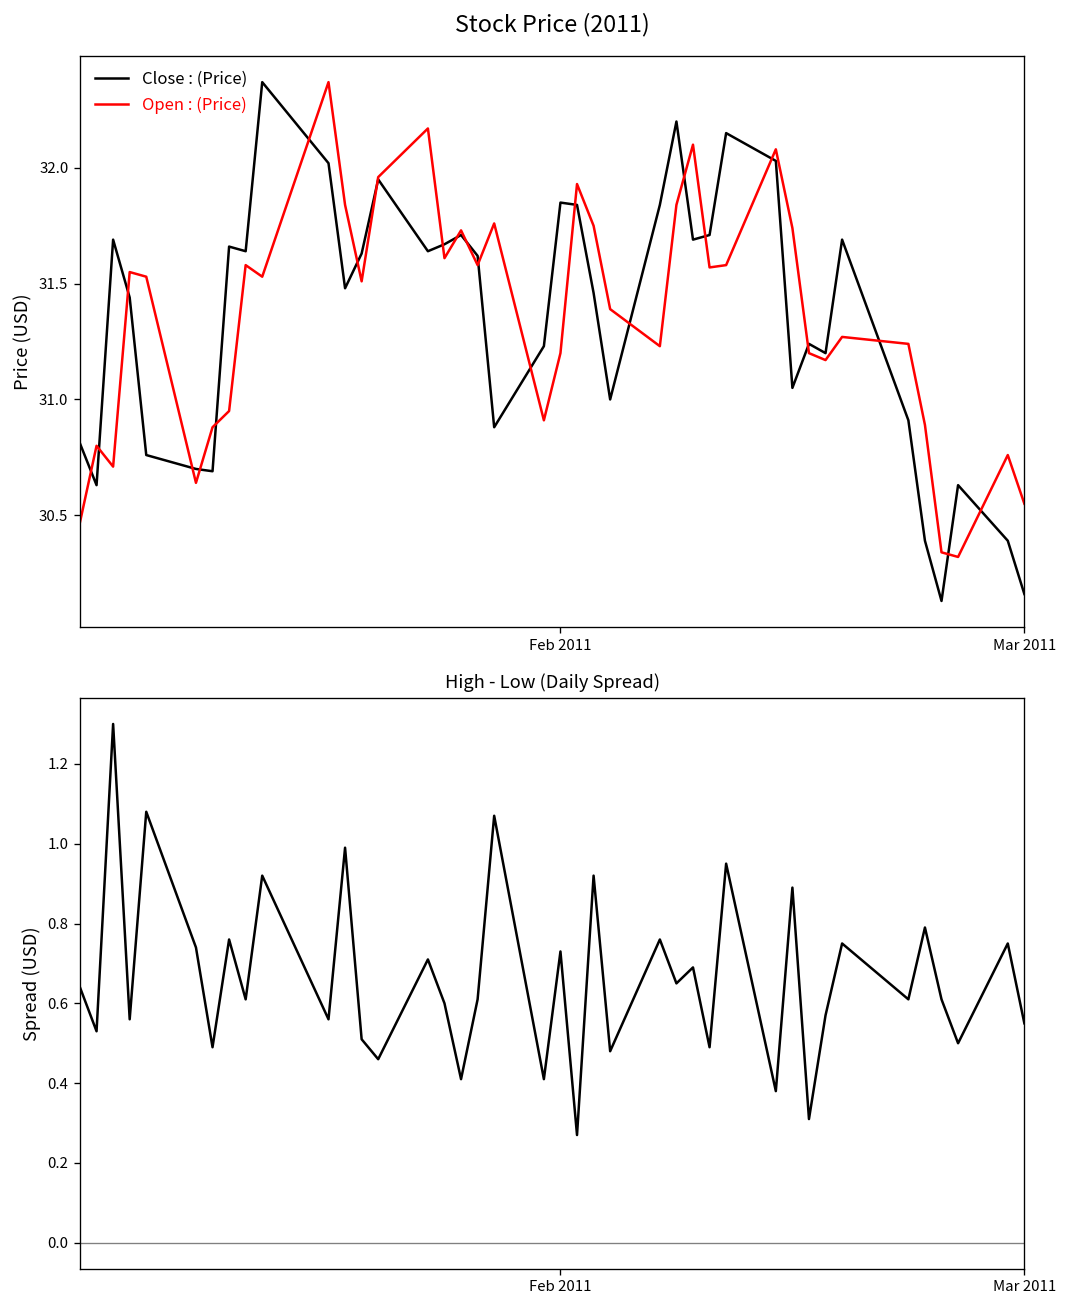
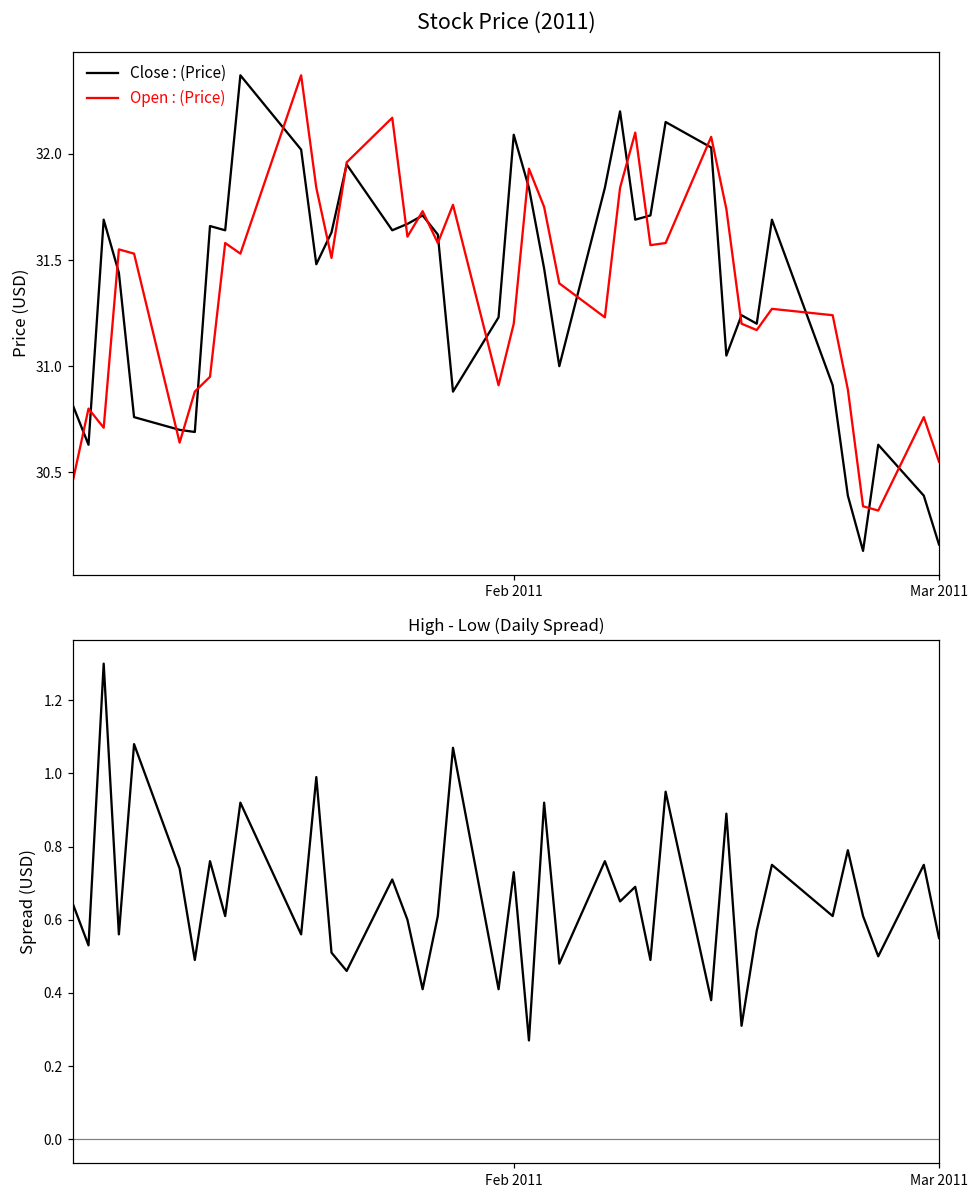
Stock Price (2011), Close : (Price), Feb 2011: 31.85 -> 32.09
